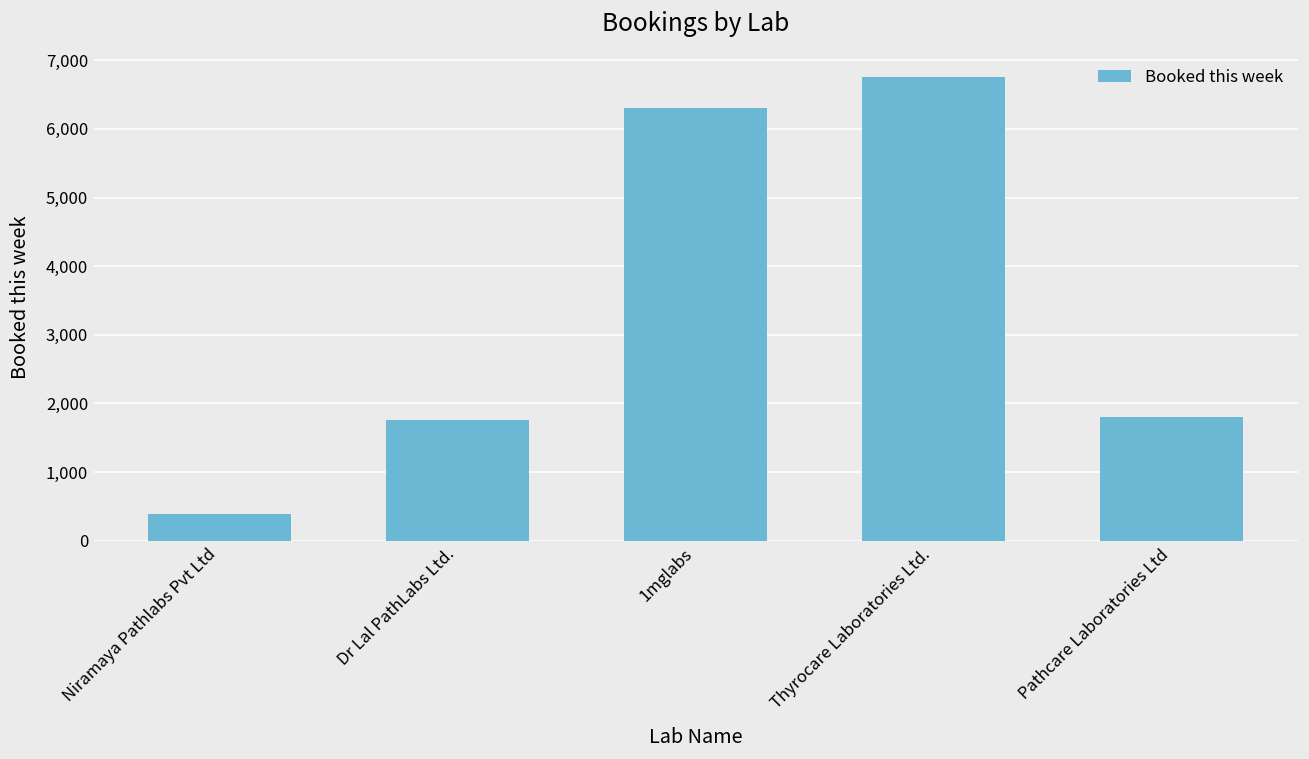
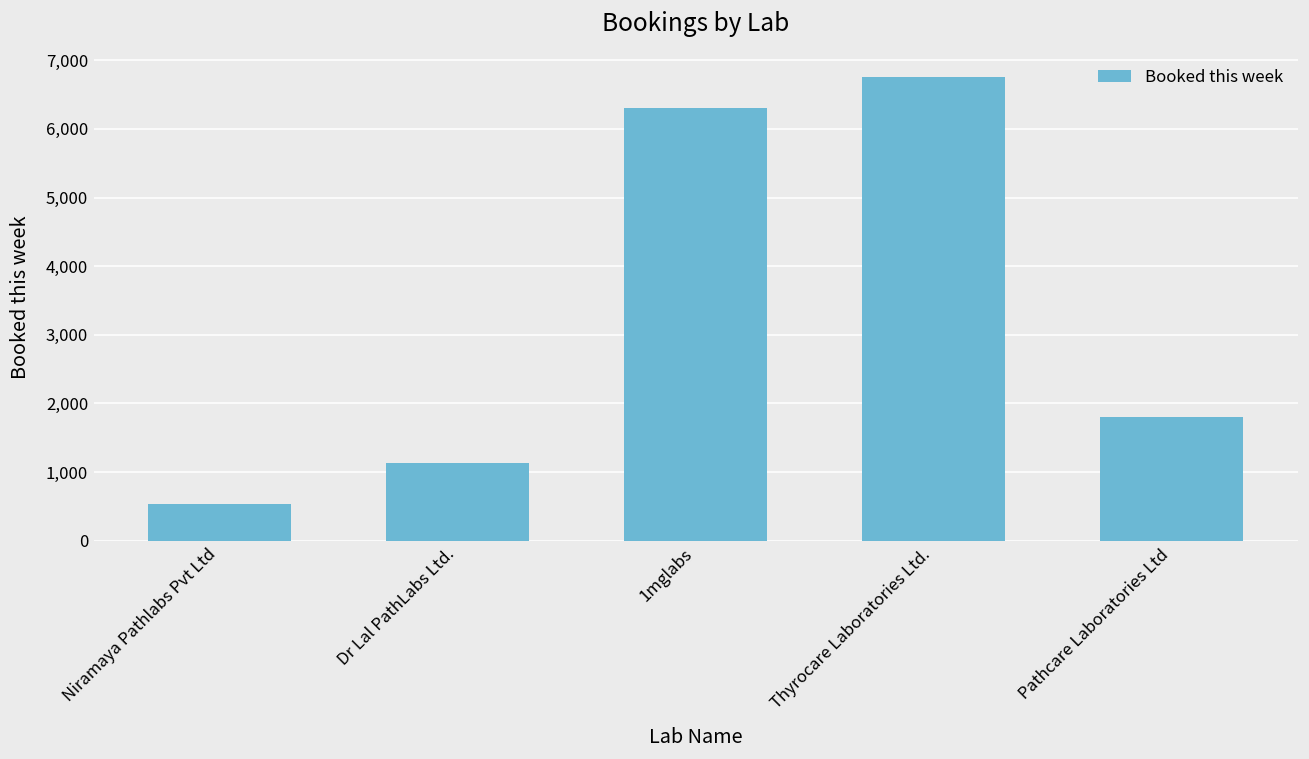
Niramaya Pathlabs Pvt Ltd: 400 -> 500
Dr Lal PathLabs Ltd.: 1,800 -> 1,100
